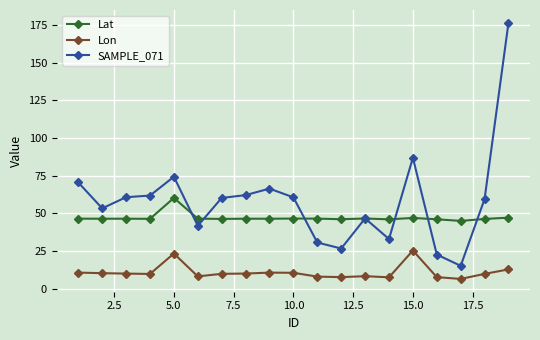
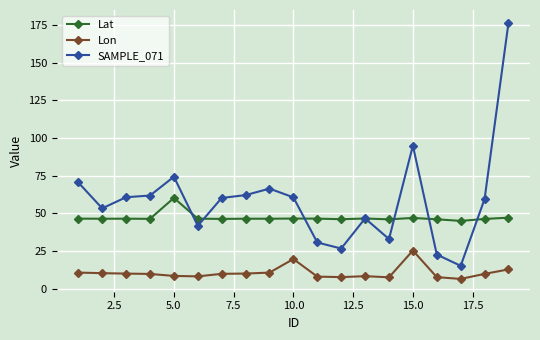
Lon, 5.0: 23 -> 8
Lon, 10.0: 10 -> 20
SAMPLE_071, 15.0: 87 -> 95
